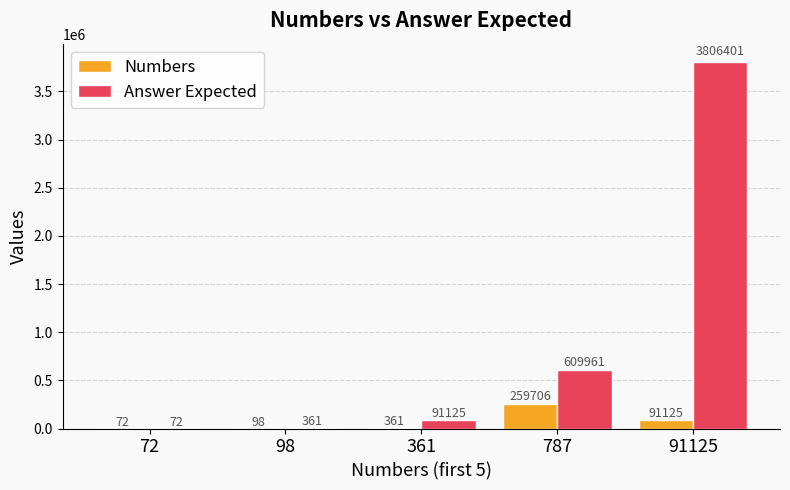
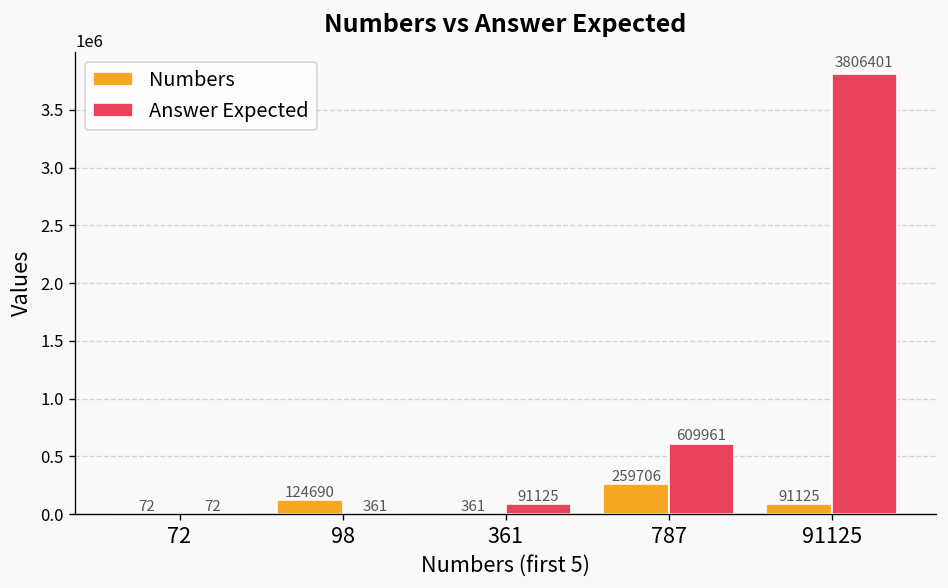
Numbers, 98: 98 -> 124690
